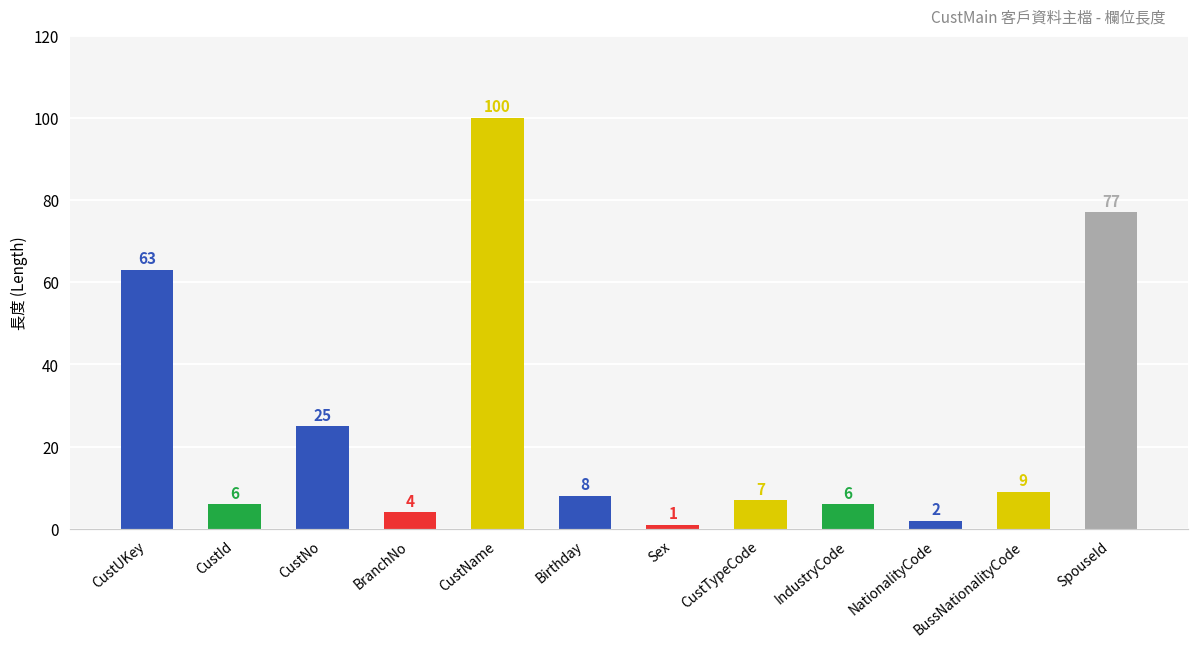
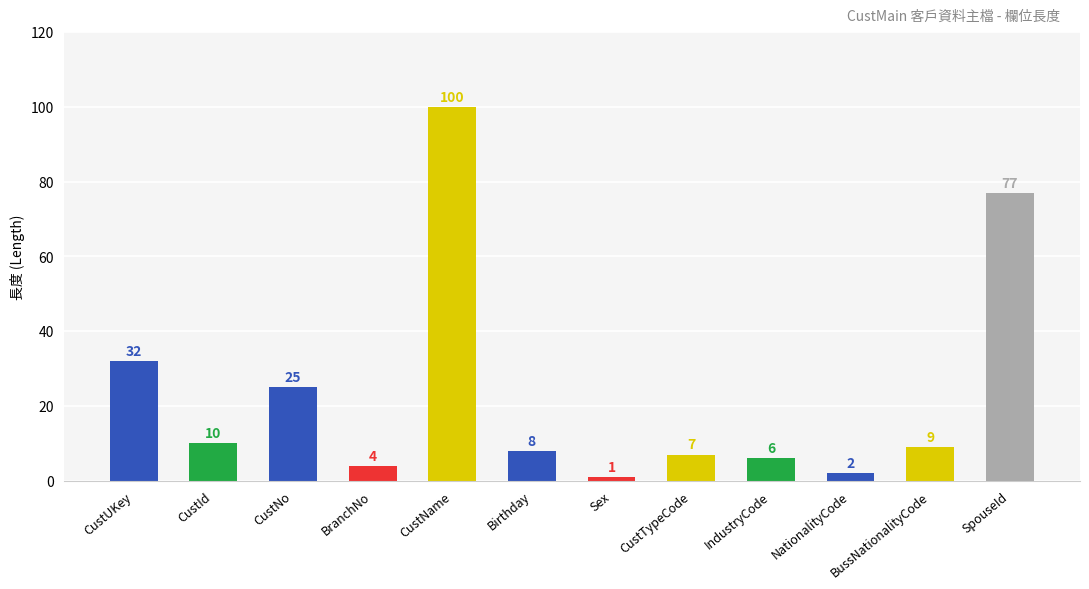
CustUKey: 63 -> 32
CustId: 6 -> 10
